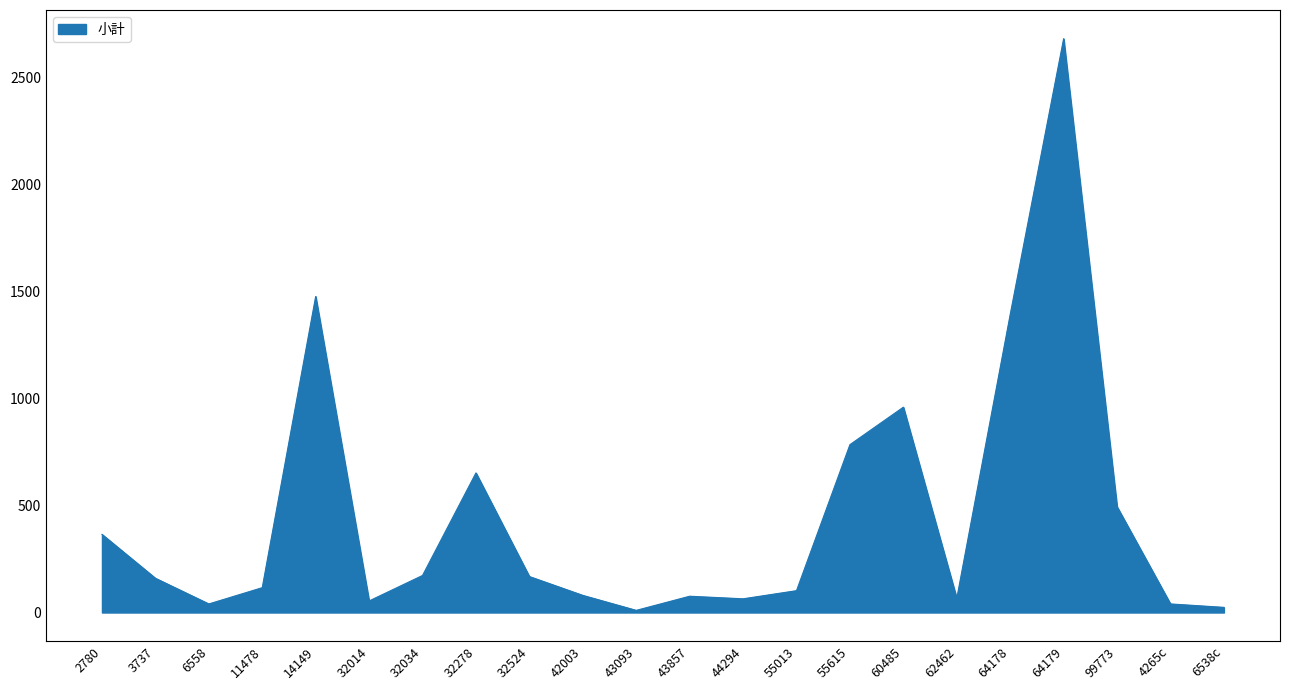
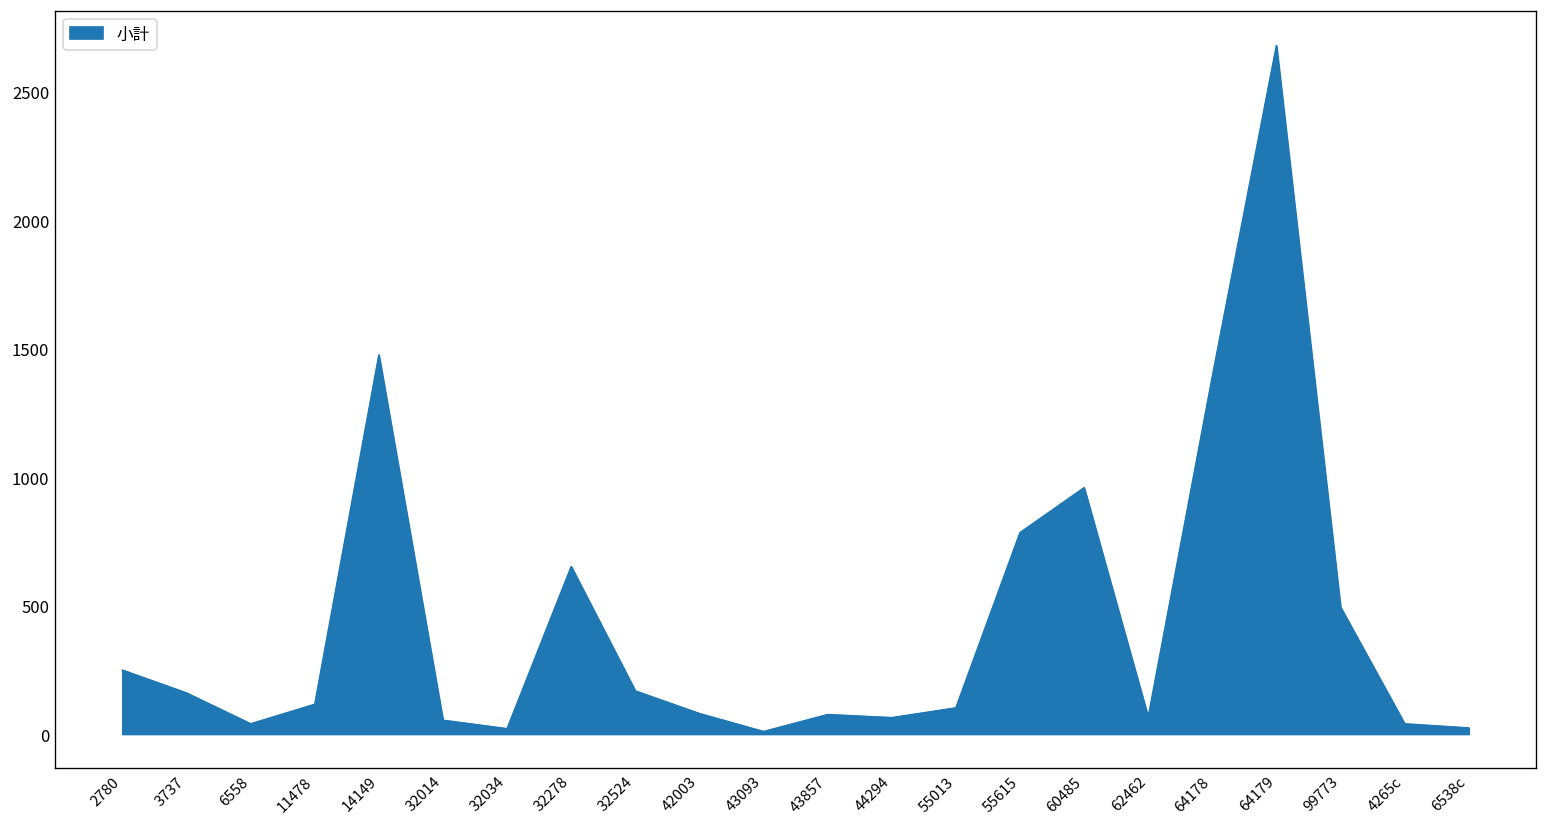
2780: 370 -> 250
32034: 170 -> 20
